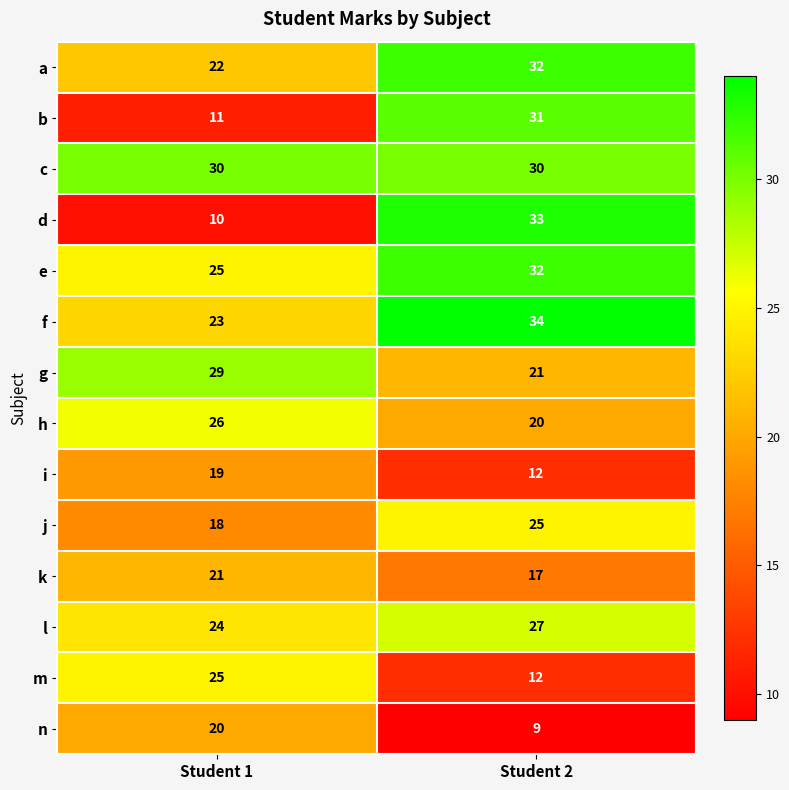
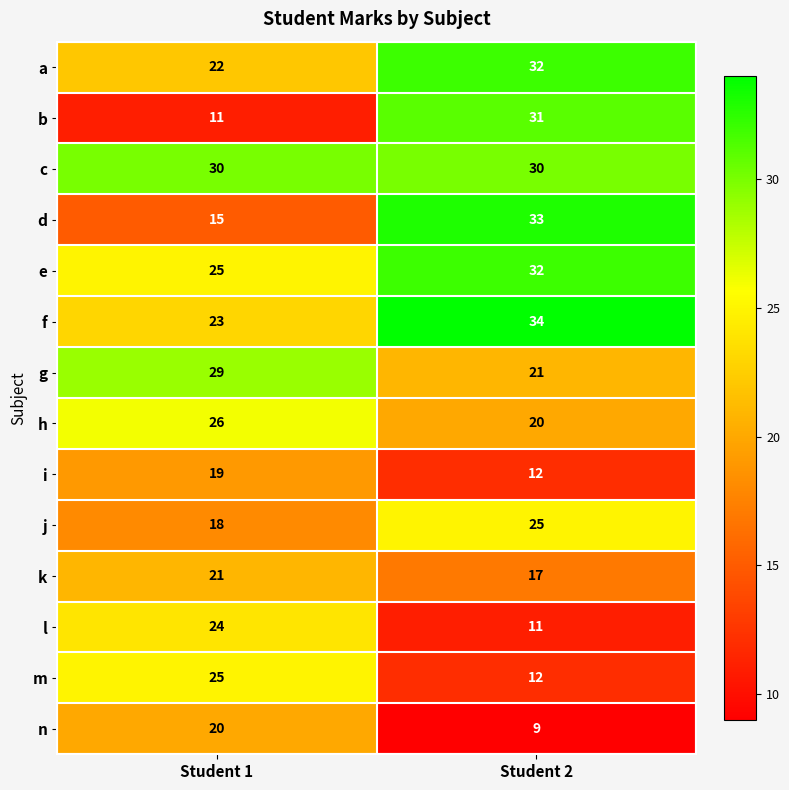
d, Student 1: 10 -> 15
l, Student 2: 27 -> 11
